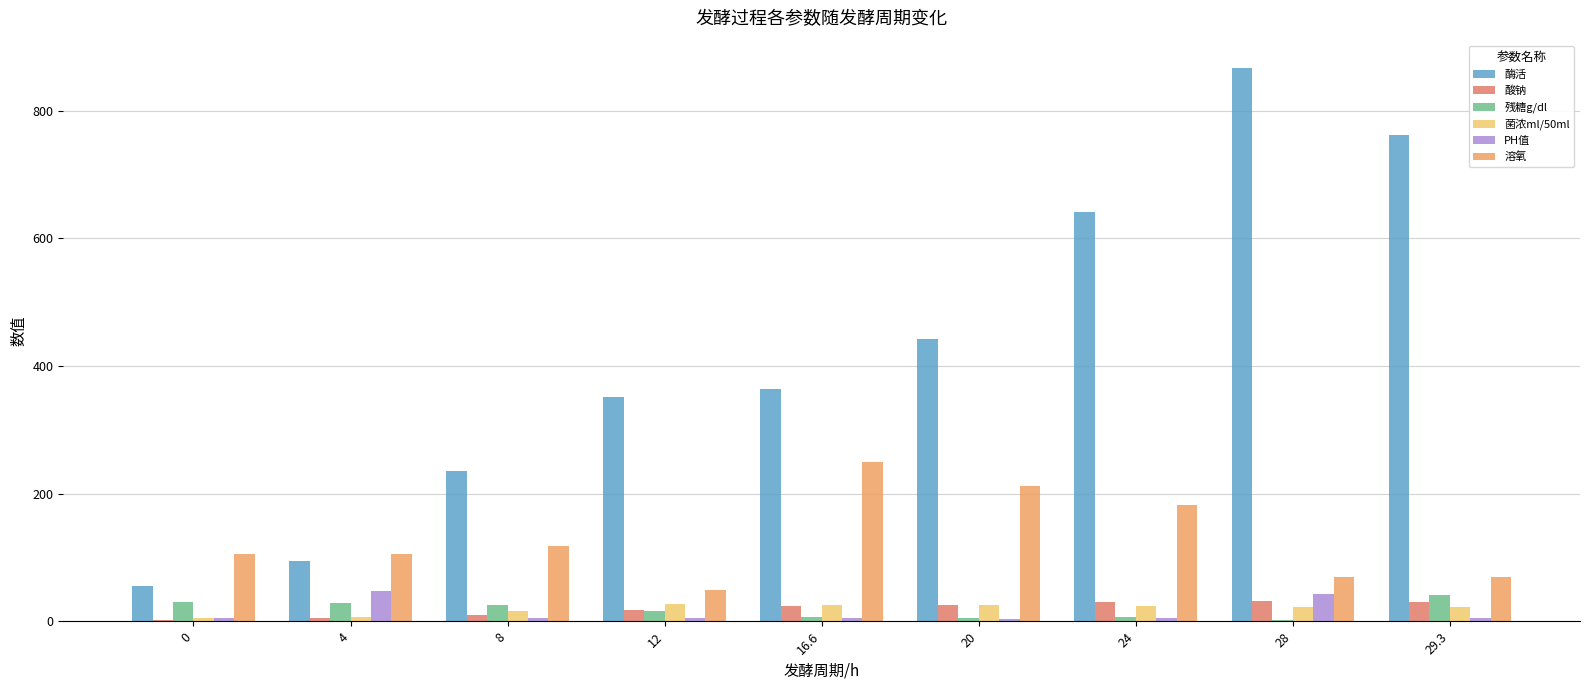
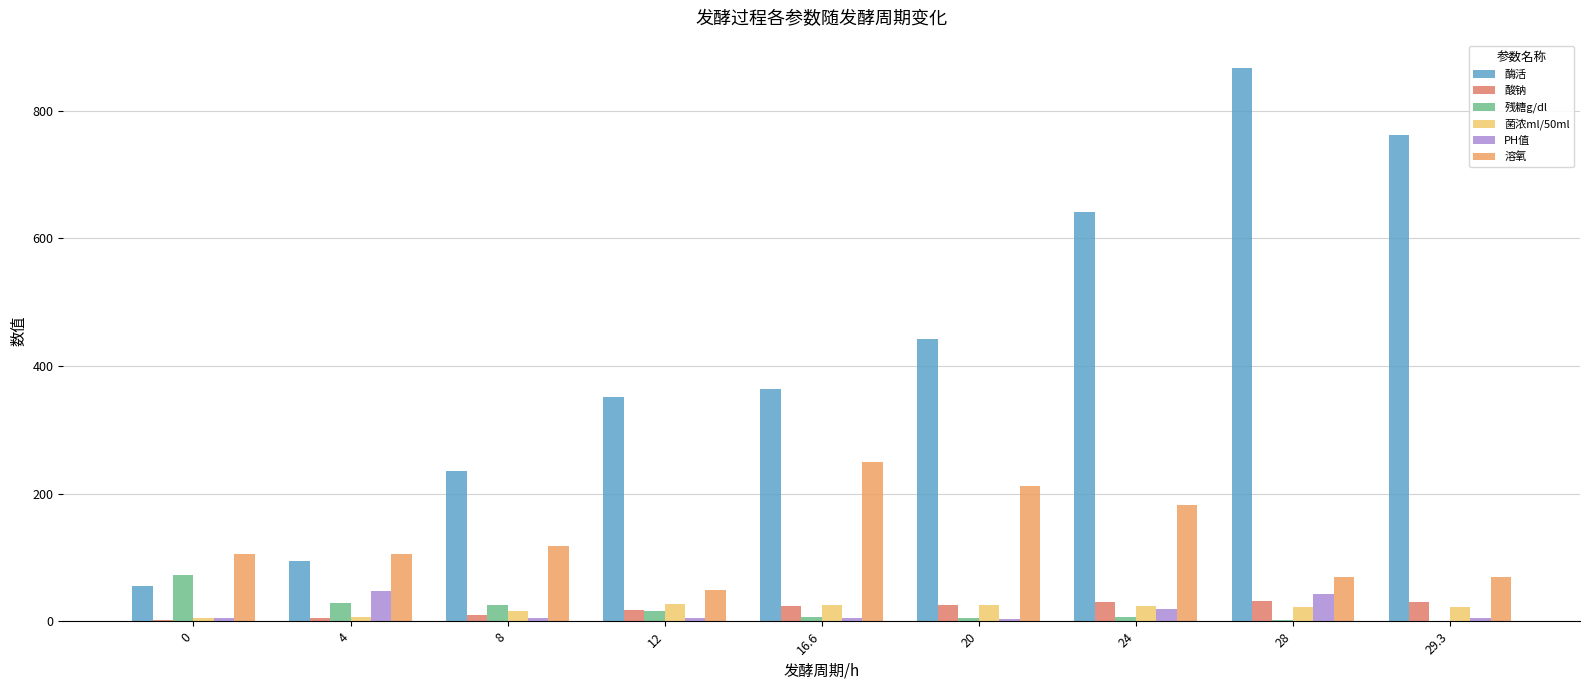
残糖g/dl, 0: 30 -> 70
PH值, 24: 10 -> 20
残糖g/dl, 29.3: 40 -> 0
